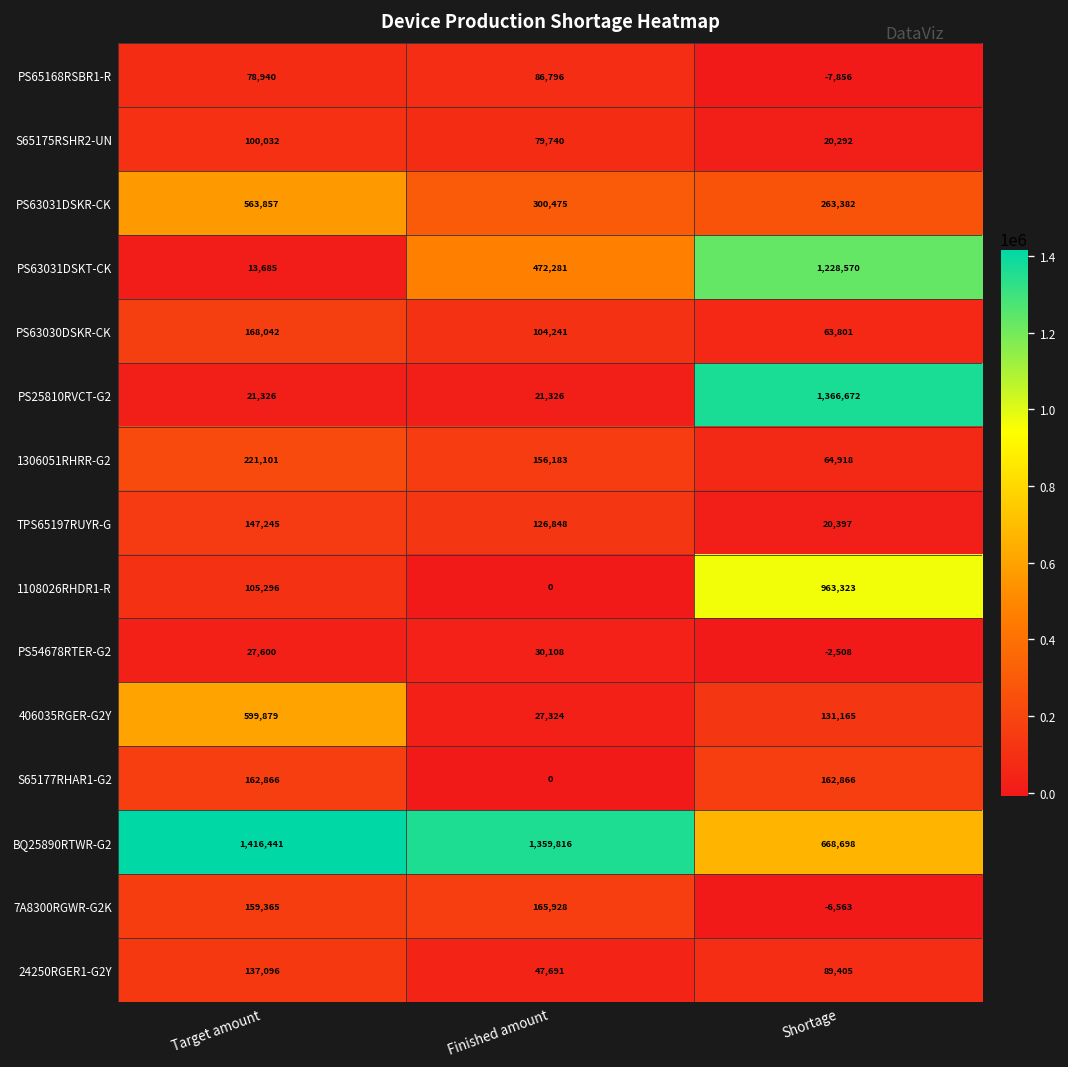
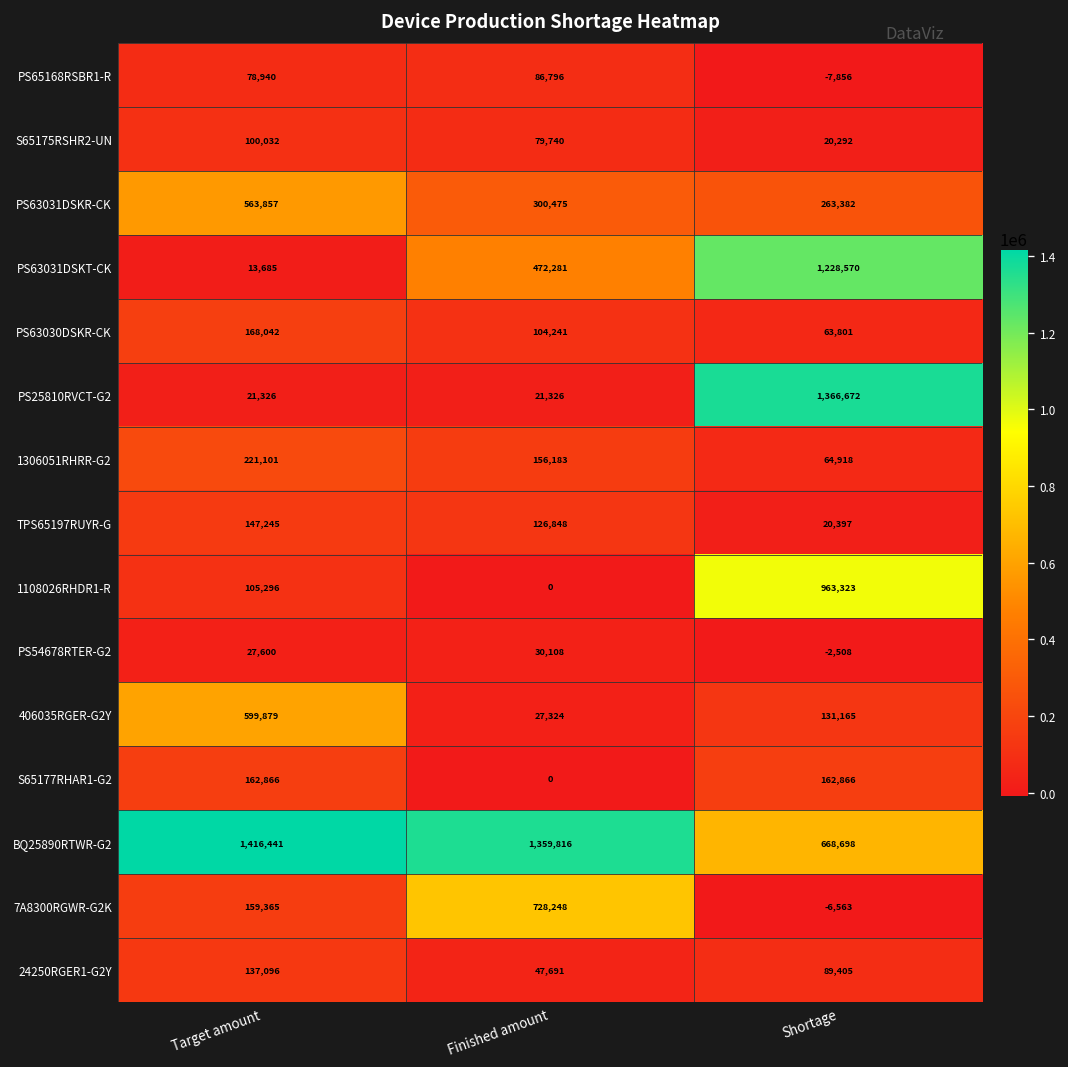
7A8300RGWR-G2K, Finished amount: 165,928 -> 728,248
